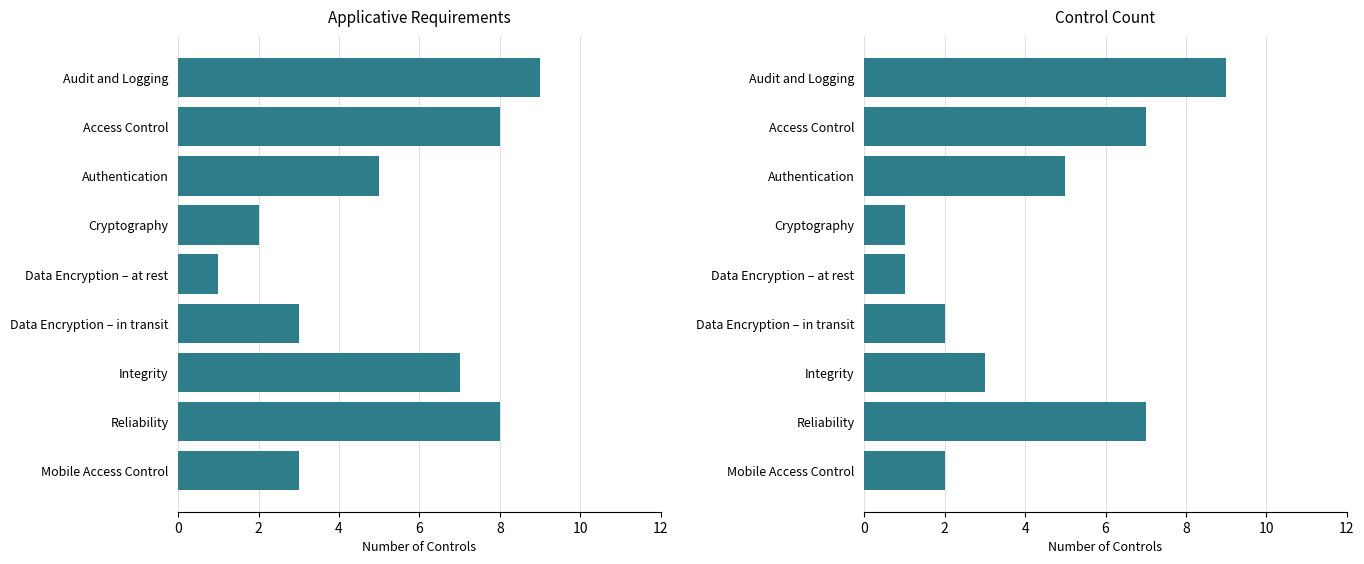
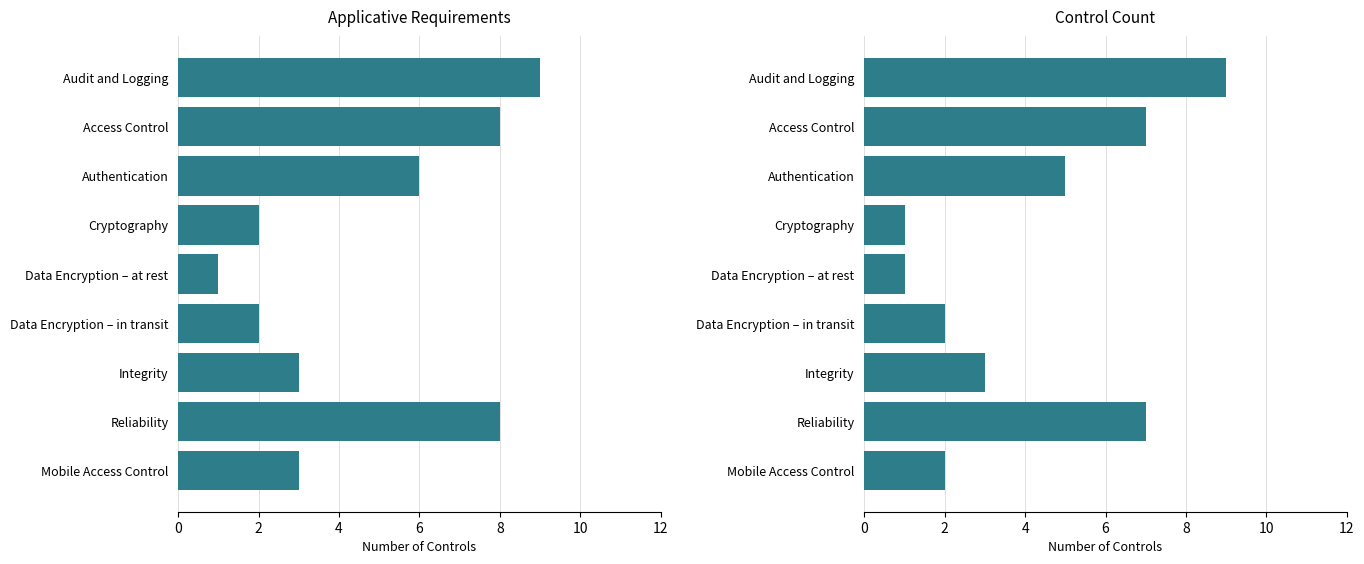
Applicative Requirements, Authentication: 5 -> 6
Applicative Requirements, Data Encryption – in transit: 3 -> 2
Applicative Requirements, Integrity: 7 -> 3
